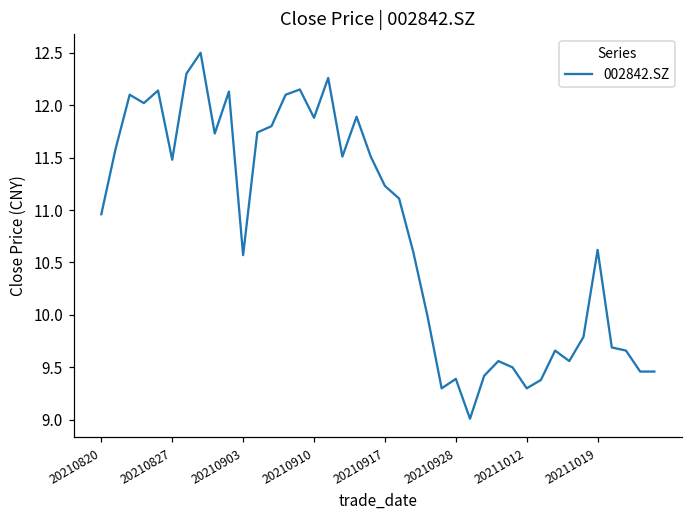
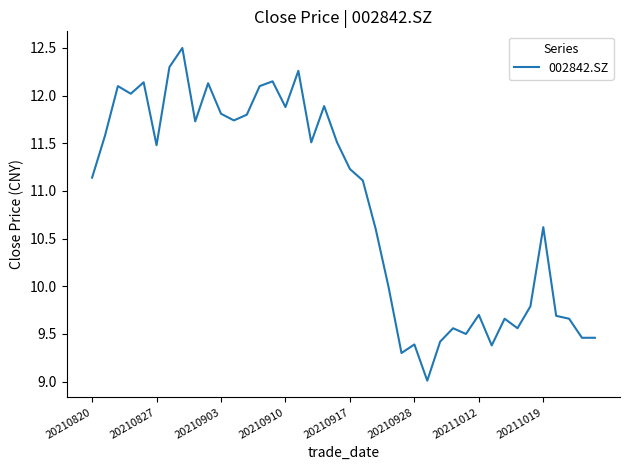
20210820: 11.0 -> 11.1
20210903: 10.6 -> 11.8
20211012: 9.3 -> 9.7
